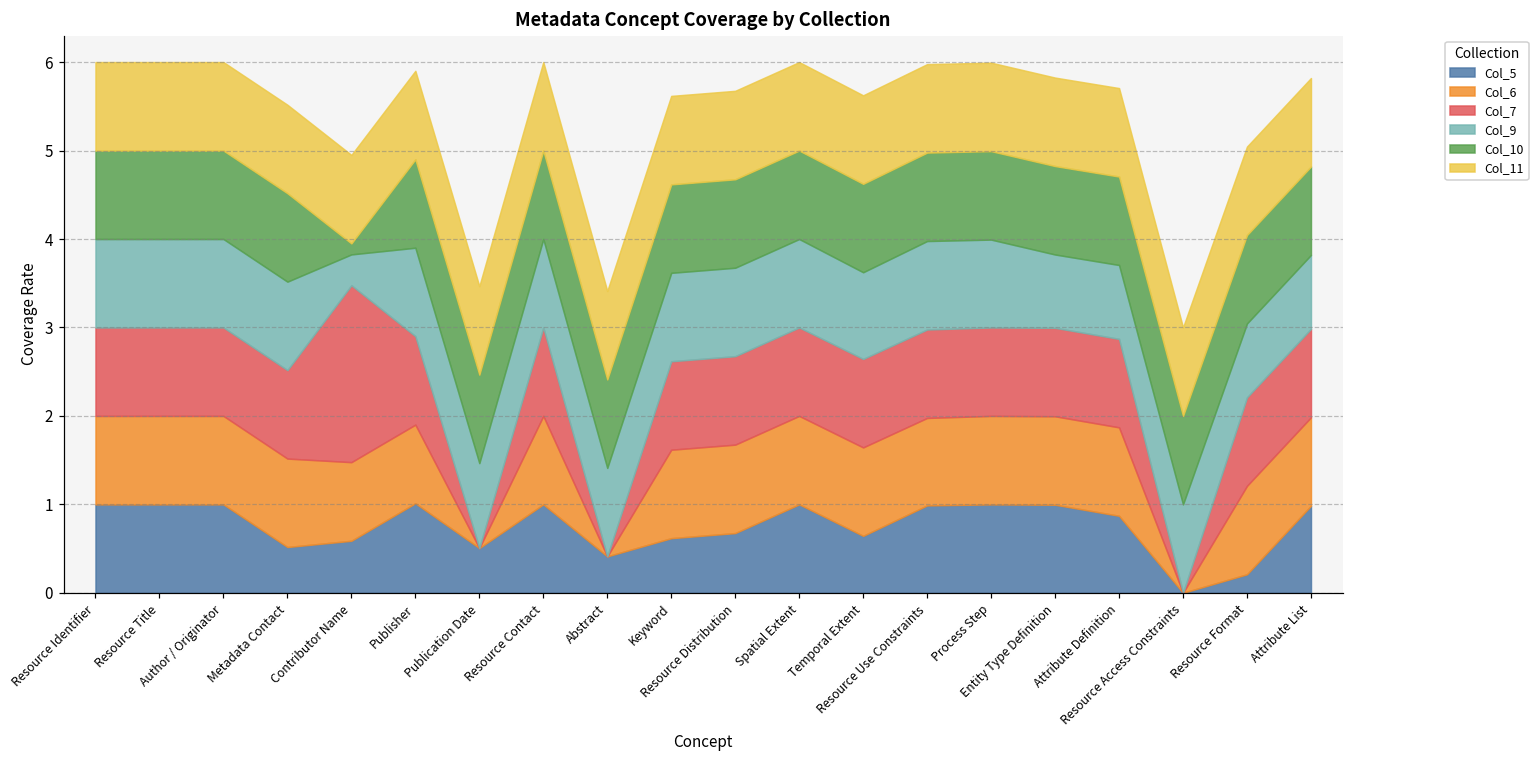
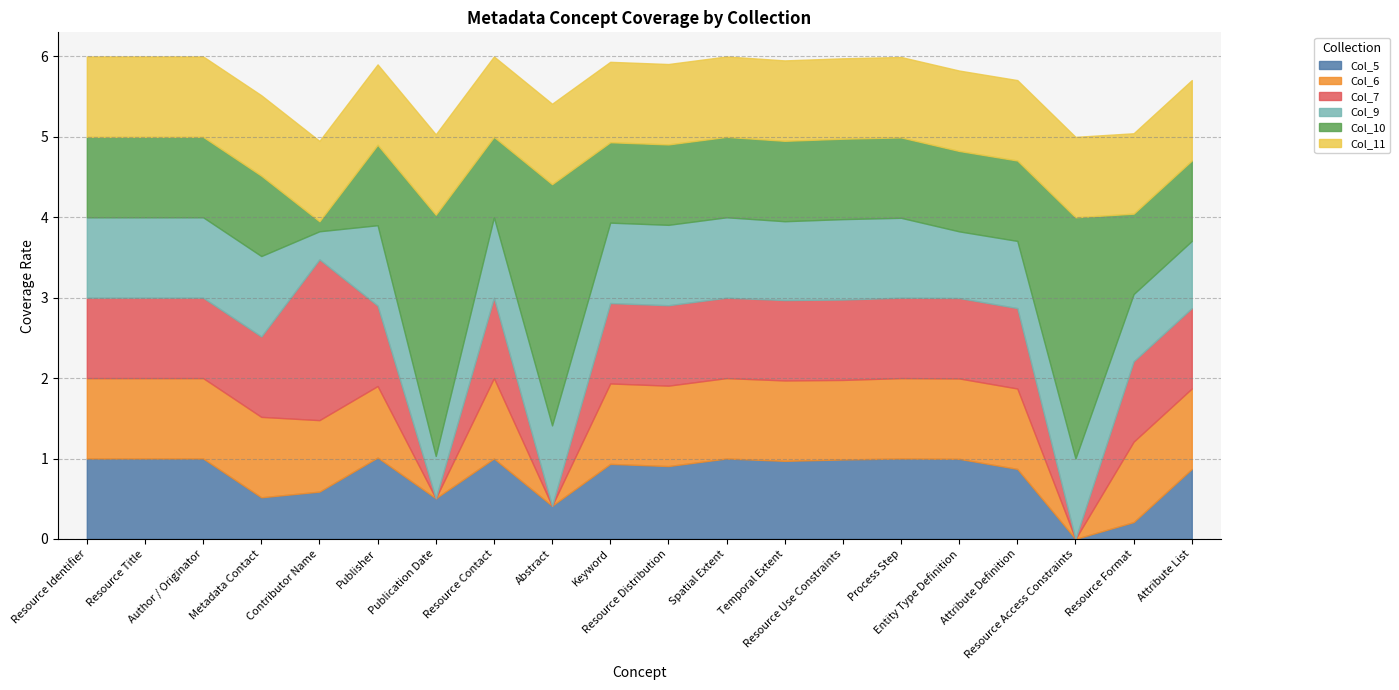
Col_9, Publication Date: 1.0 -> 0.5
Col_10, Publication Date: 1 -> 3
Col_10, Abstract: 1 -> 3
Col_5, Keyword: 0.6 -> 0.9
Col_5, Resource Distribution: 0.7 -> 0.9
Col_5, Temporal Extent: 0.6 -> 1.0
Col_10, Resource Access Constraints: 1 -> 3
Col_5, Attribute List: 1.0 -> 0.9
